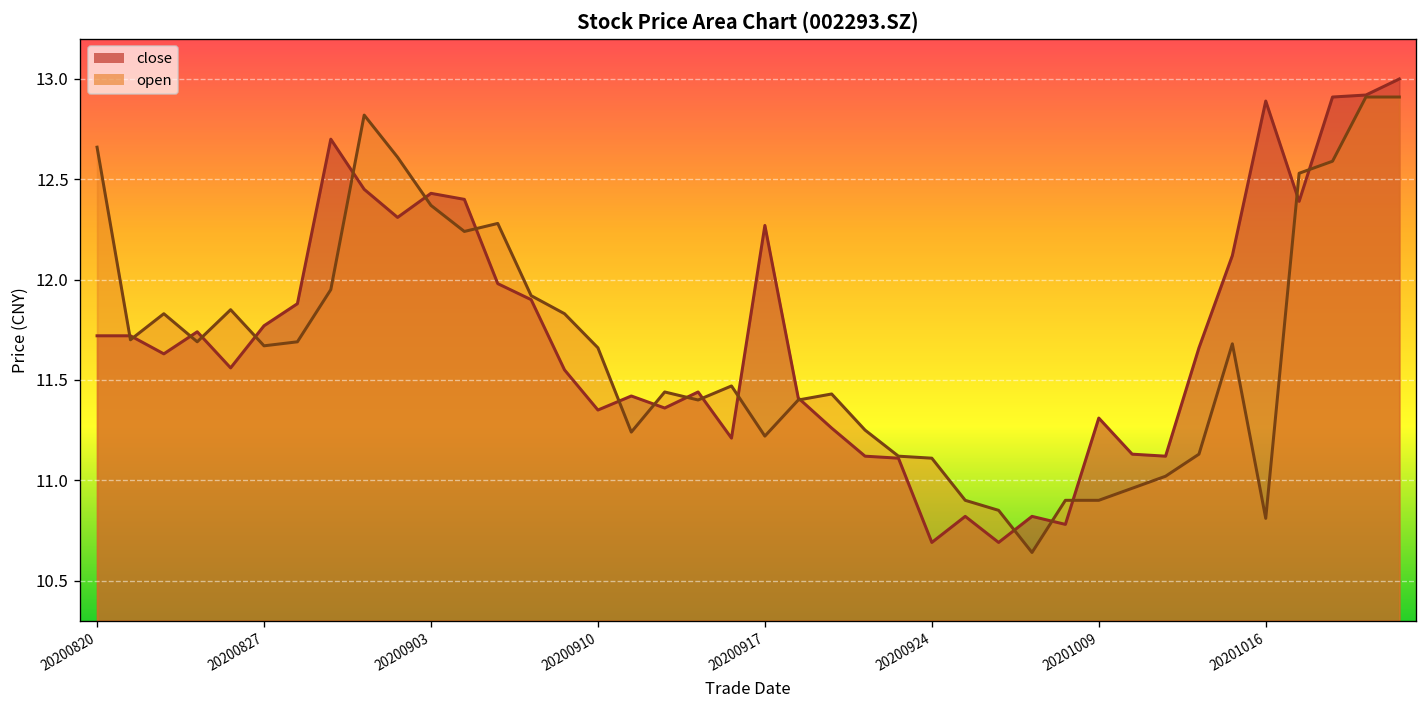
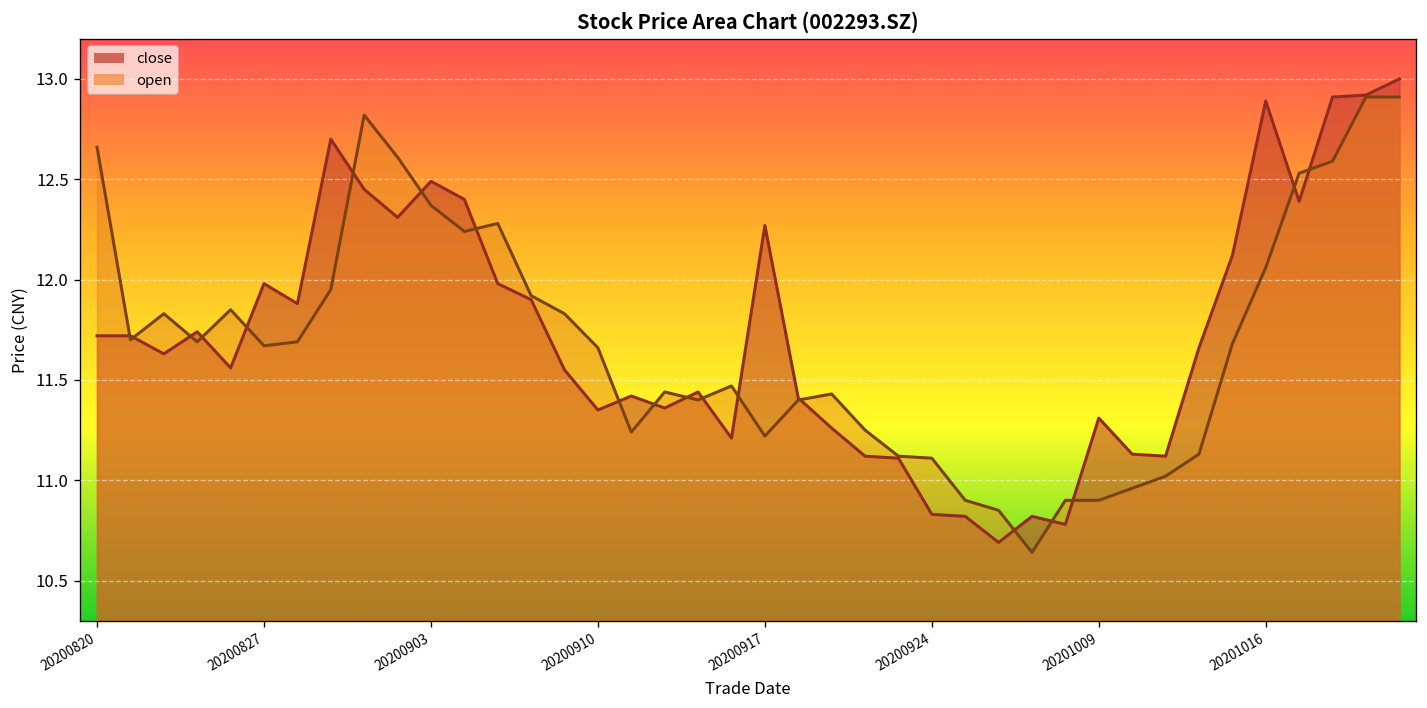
close, 20200827: 11.77 -> 11.98
close, 20200903: 12.43 -> 12.49
close, 20200924: 10.69 -> 10.83
open, 20201016: 10.81 -> 12.06
